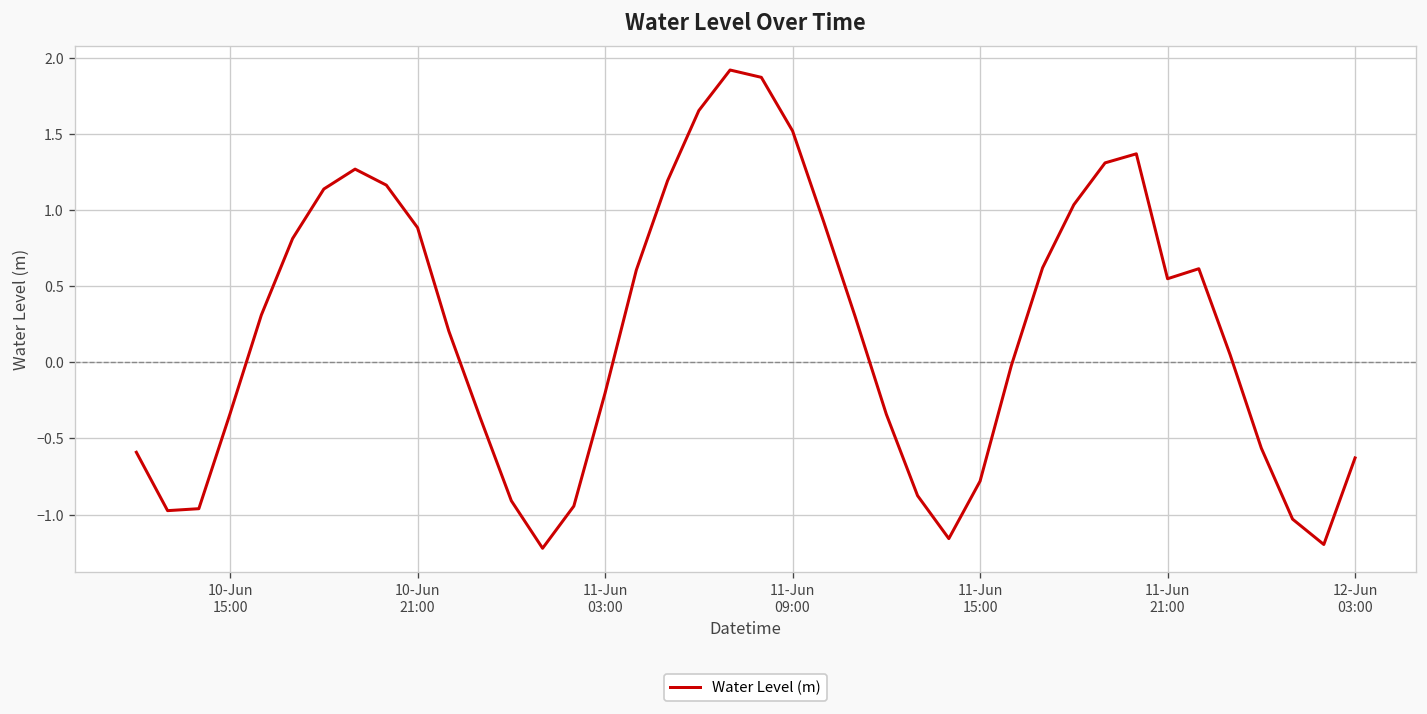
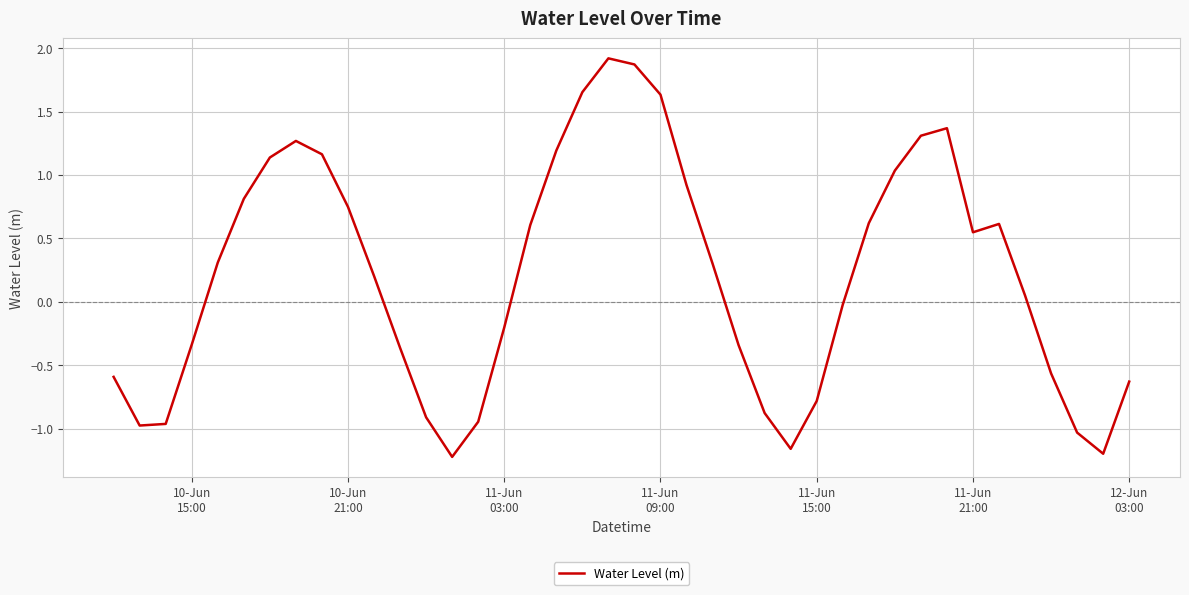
10-Jun 21:00: 0.88 -> 0.75
11-Jun 09:00: 1.52 -> 1.63
